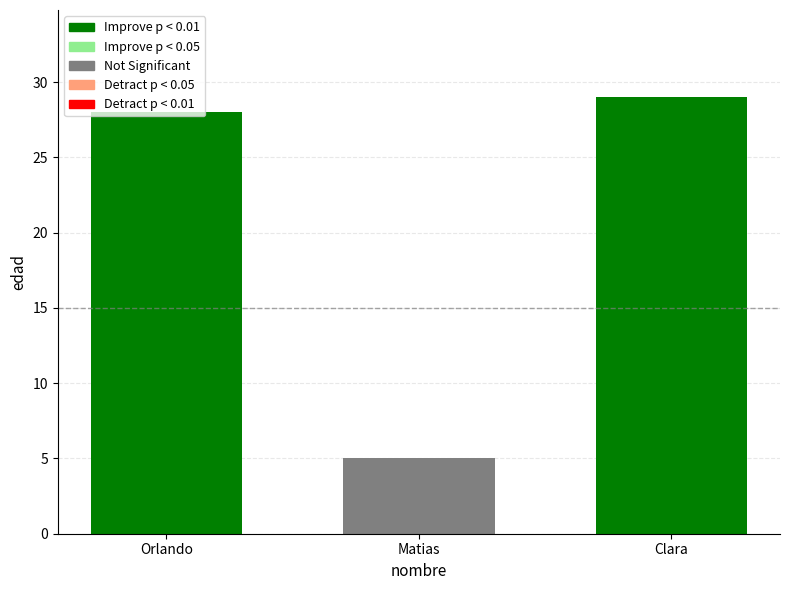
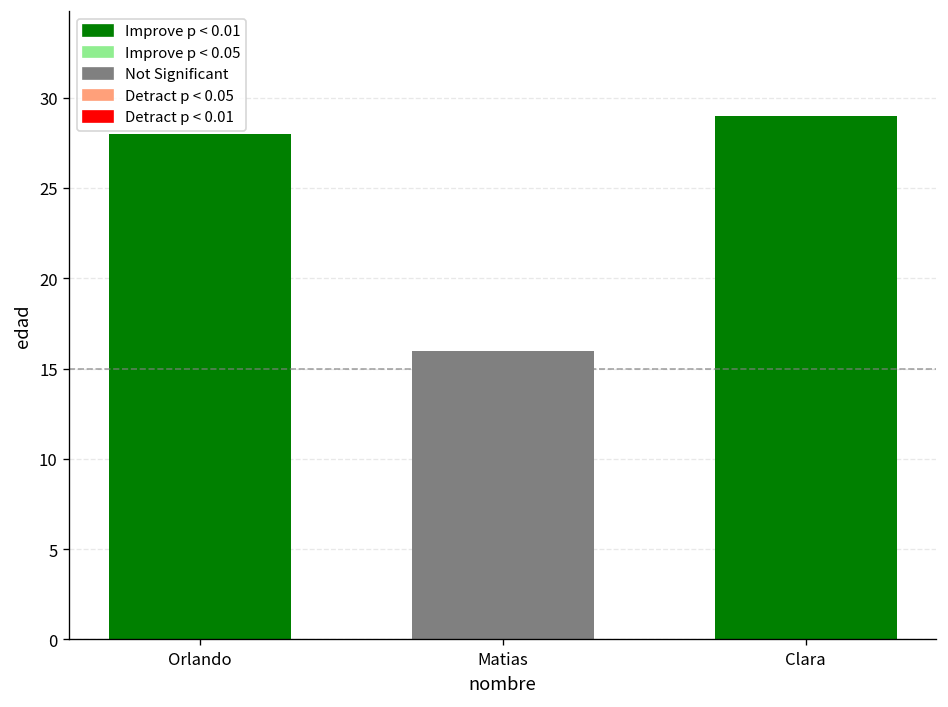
Matias: 5 -> 16
